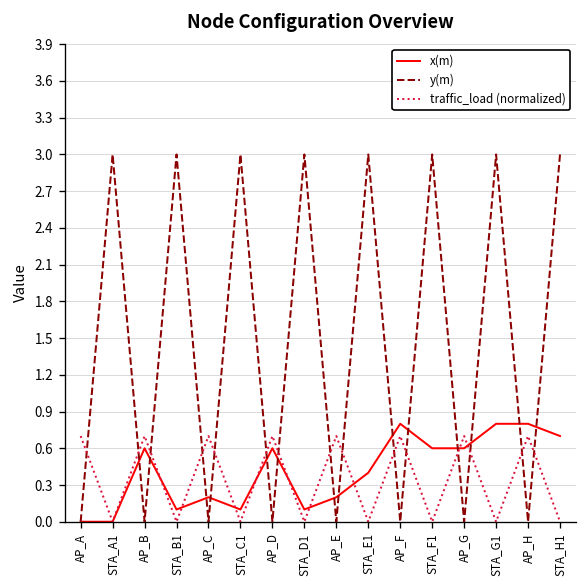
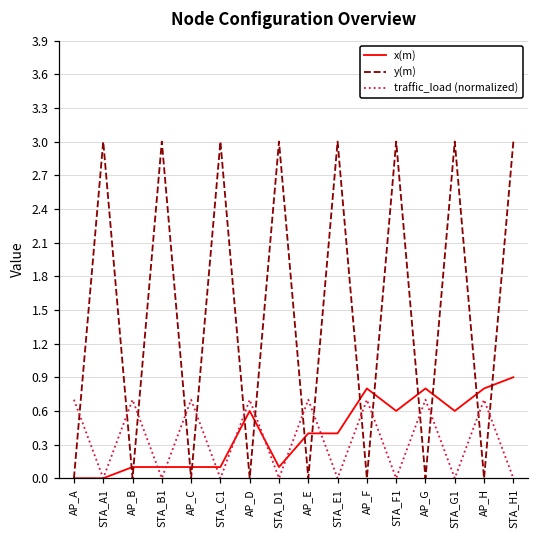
x(m), AP_B: 0.6 -> 0.1
x(m), AP_C: 0.2 -> 0.1
x(m), AP_E: 0.2 -> 0.4
x(m), AP_G: 0.6 -> 0.8
x(m), STA_G1: 0.8 -> 0.6
x(m), STA_H1: 0.7 -> 0.9
